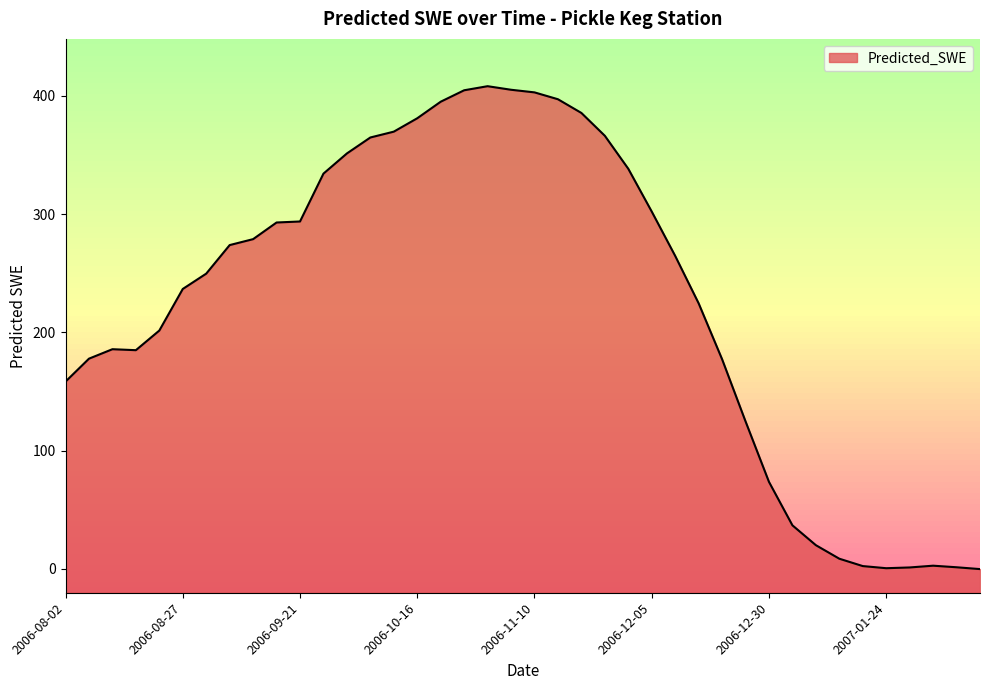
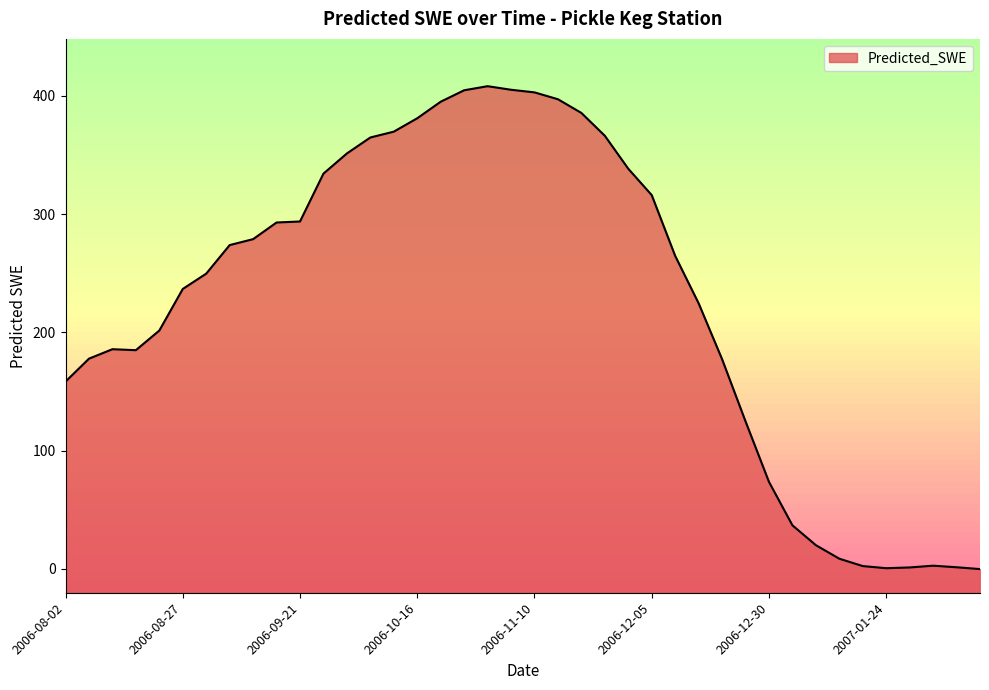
2006-12-05: 302 -> 316
